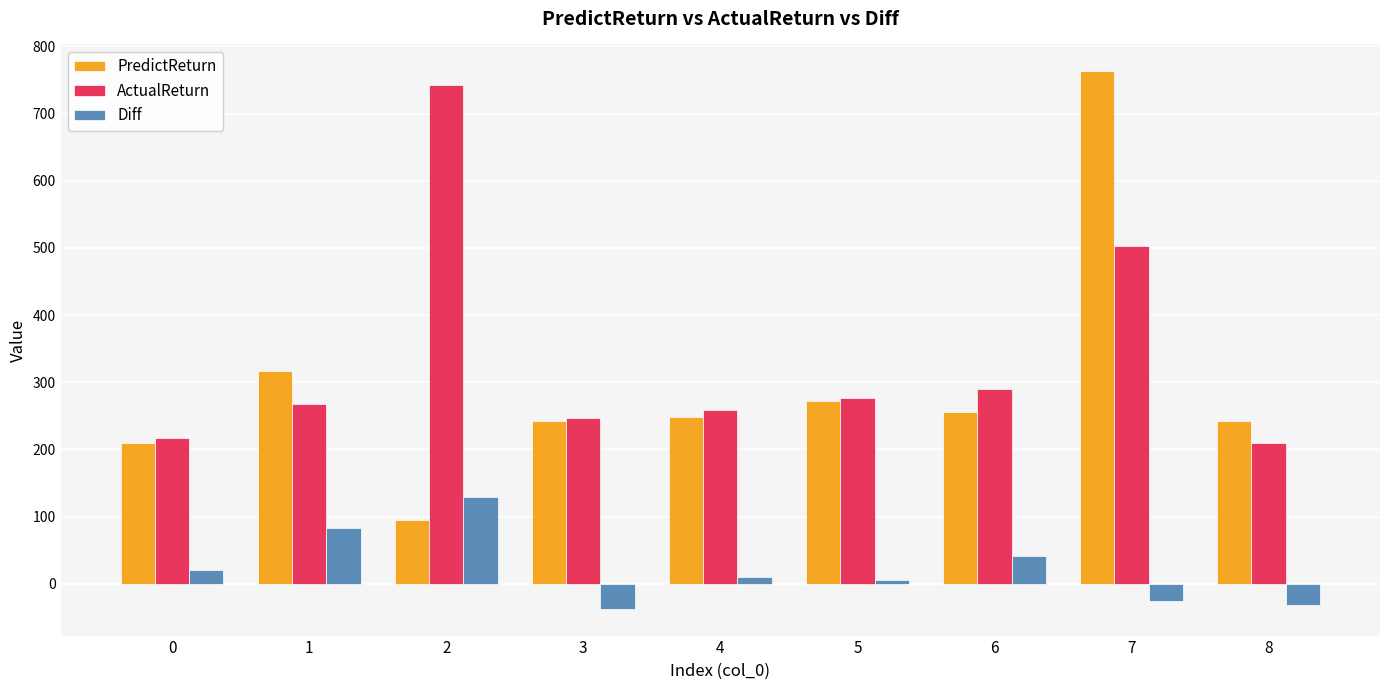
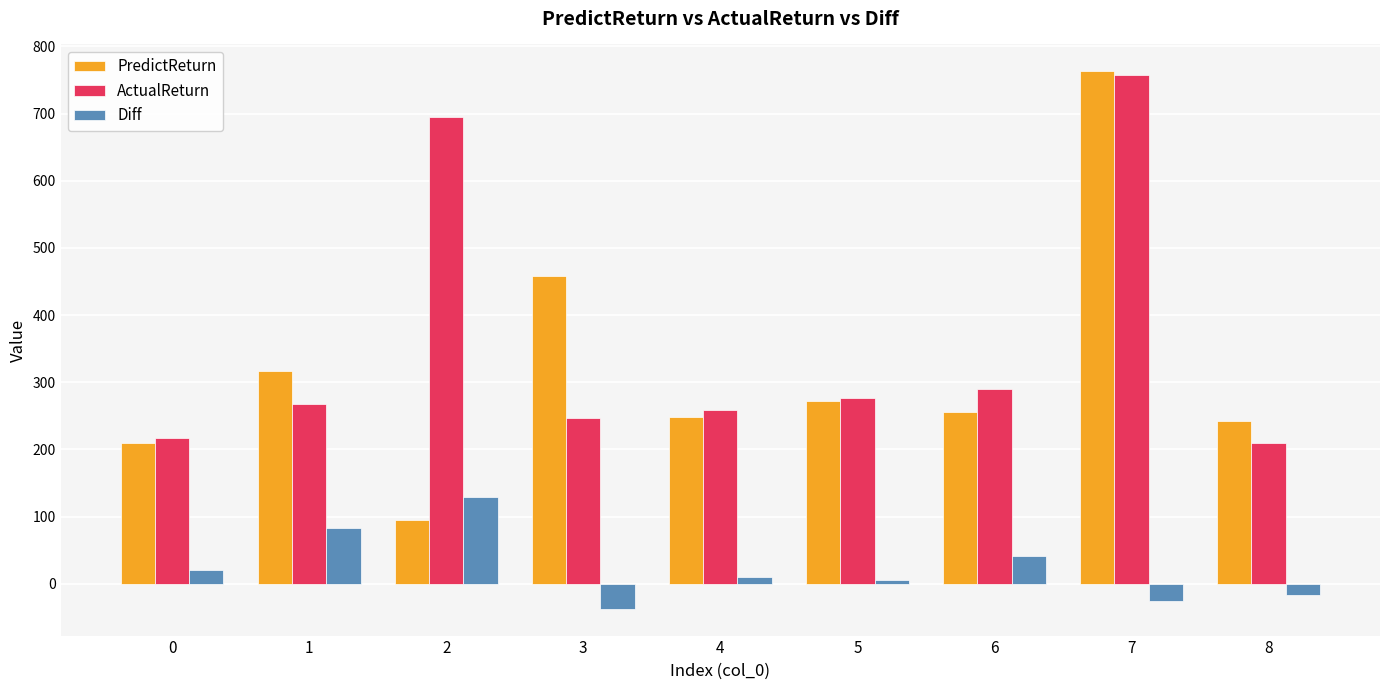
ActualReturn, 2: 740 -> 690
PredictReturn, 3: 240 -> 460
ActualReturn, 7: 500 -> 760
Diff, 8: -30 -> -20
